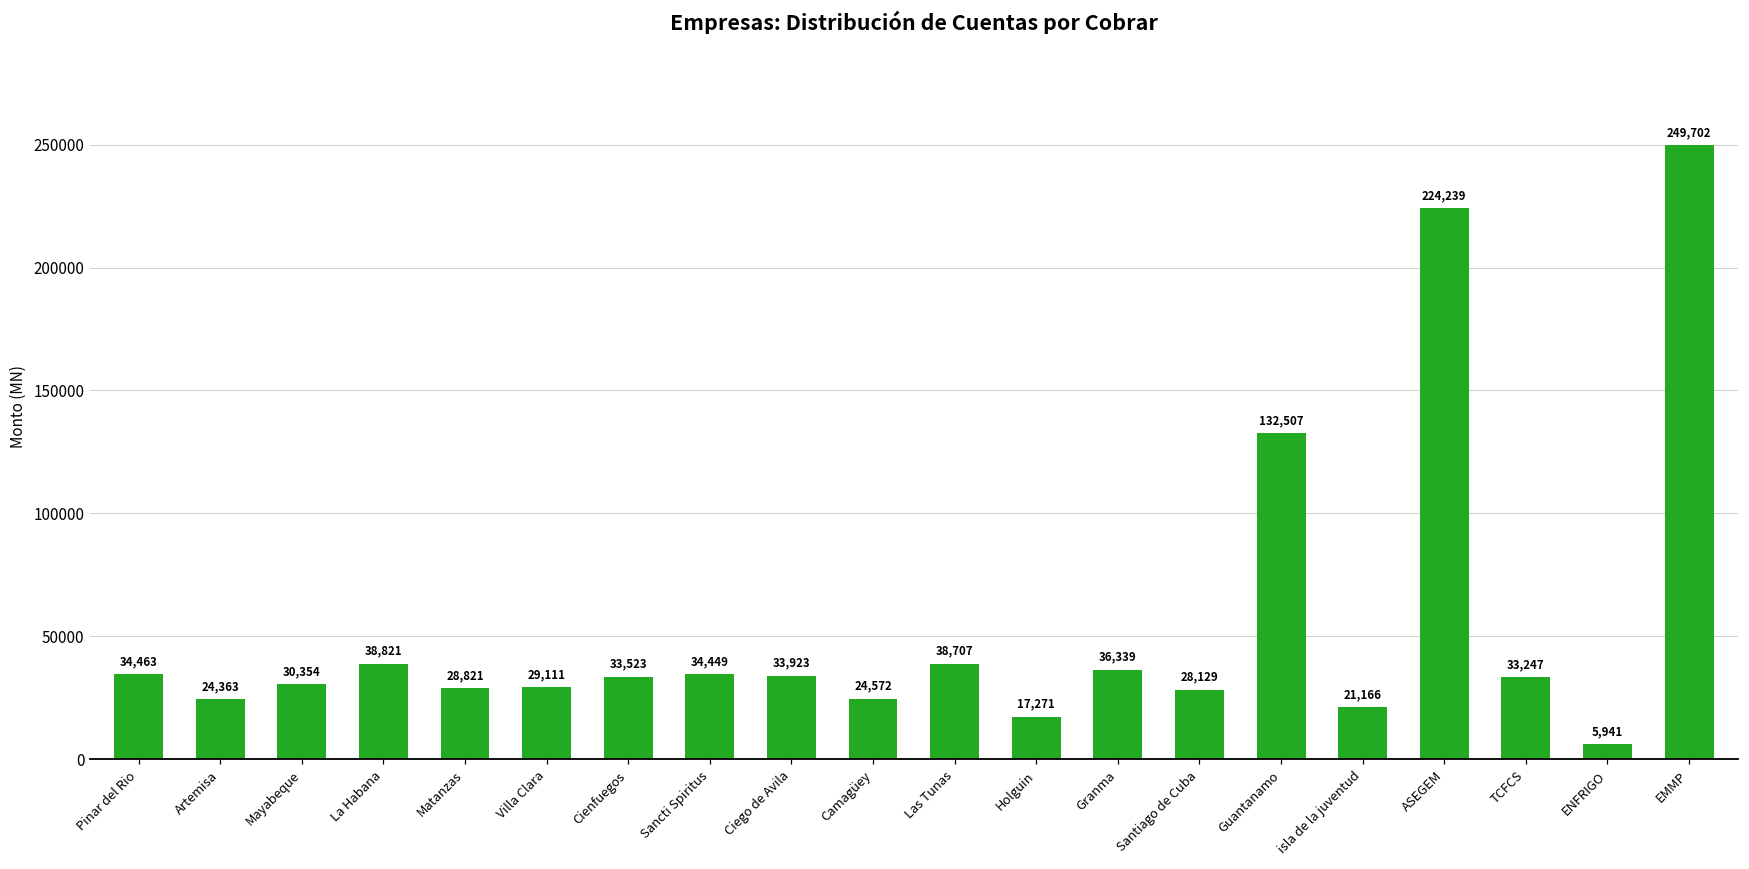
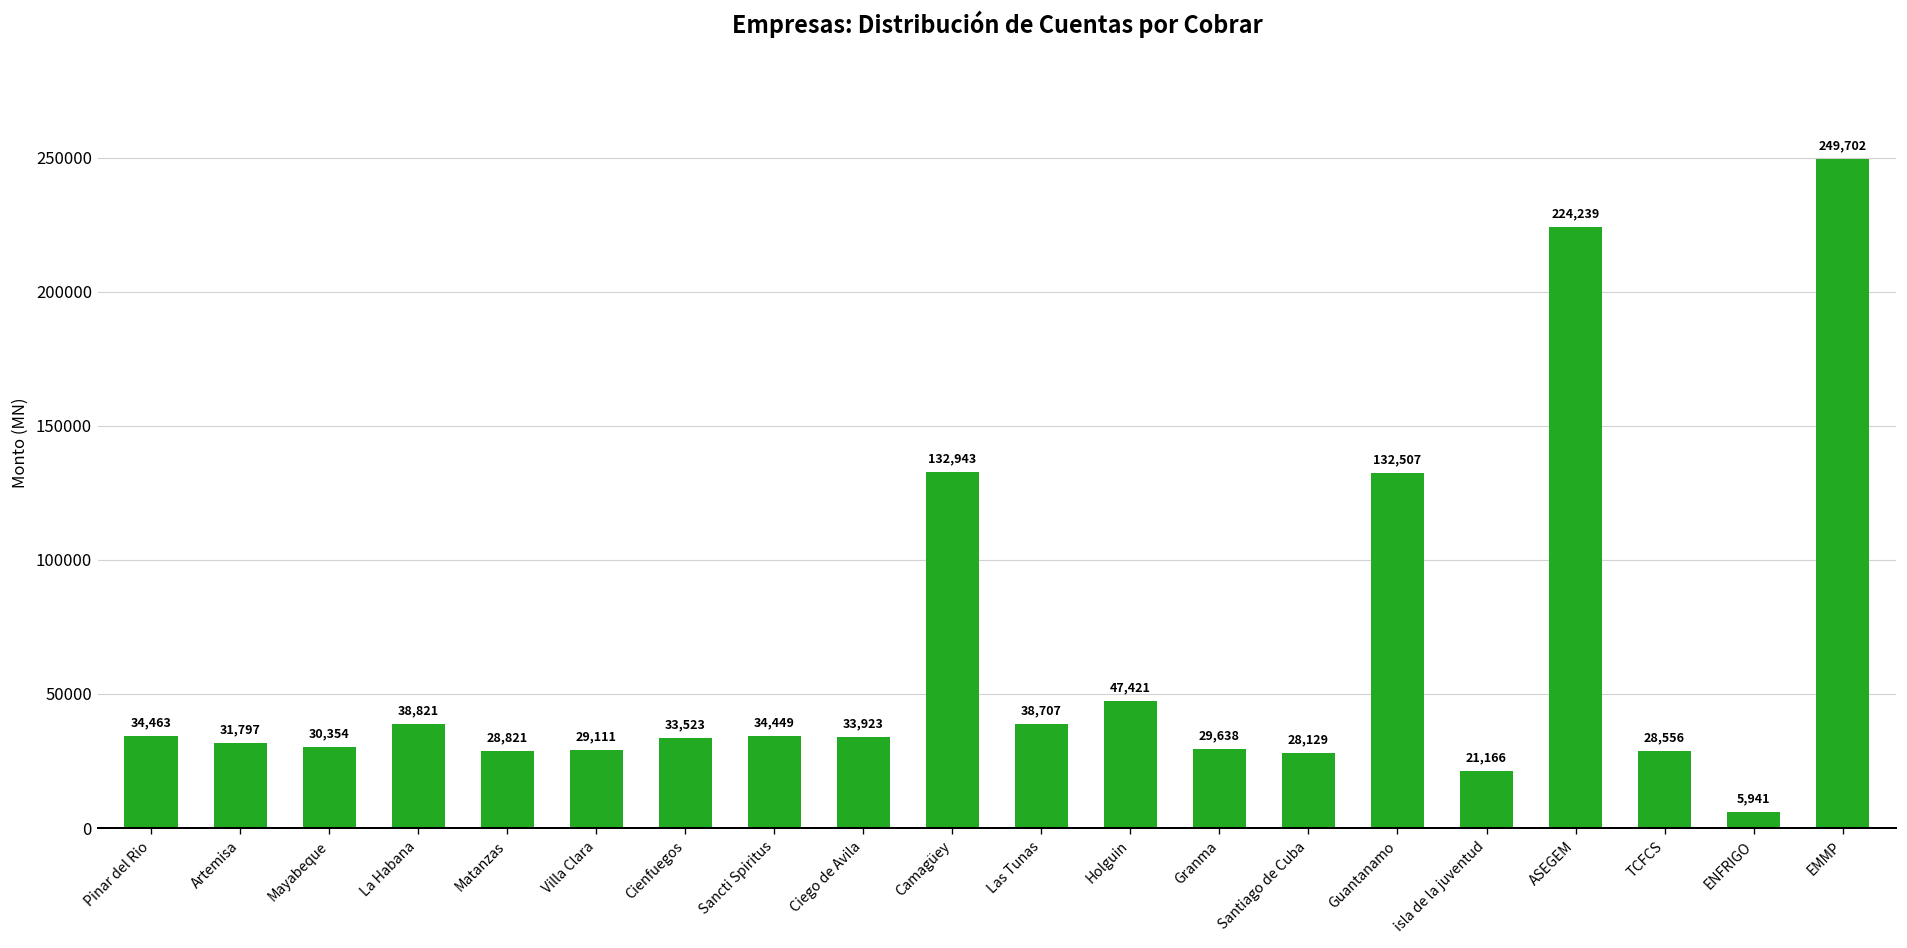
Artemisa: 24,363 -> 31,797
Camagüey: 24,572 -> 132,943
Holguin: 17,271 -> 47,421
Granma: 36,339 -> 29,638
TCFCS: 33,247 -> 28,556
